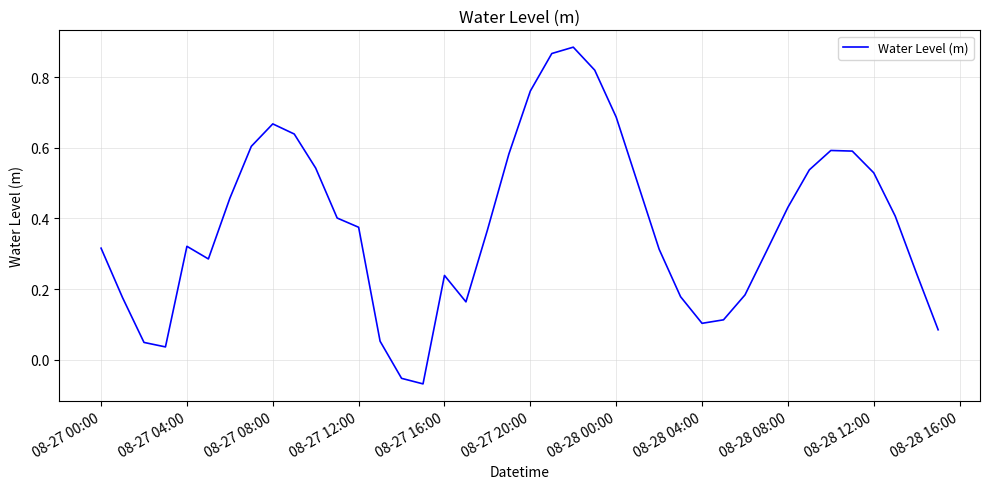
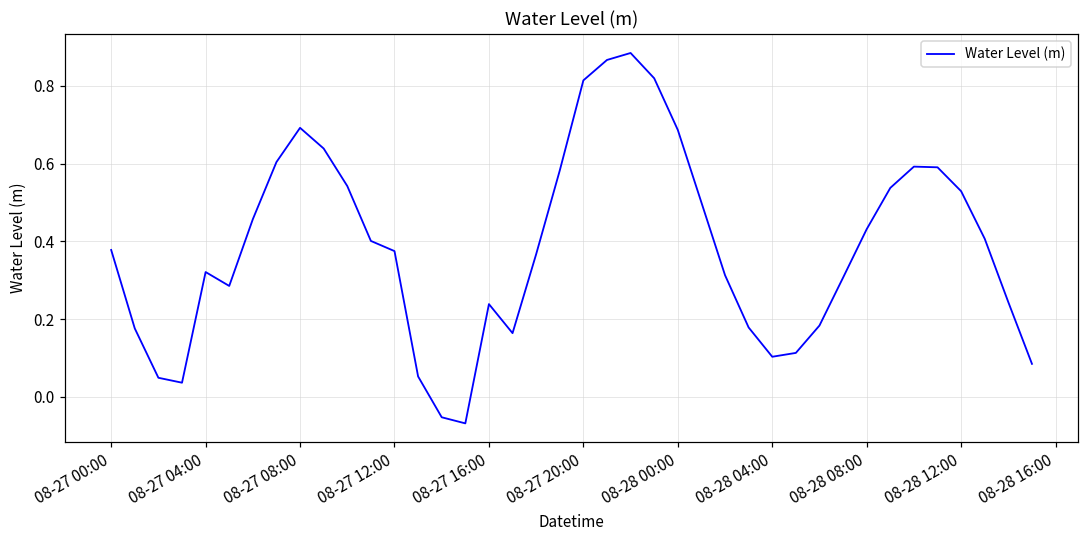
08-27 00:00: 0.32 -> 0.38
08-27 08:00: 0.67 -> 0.69
08-27 20:00: 0.76 -> 0.81
